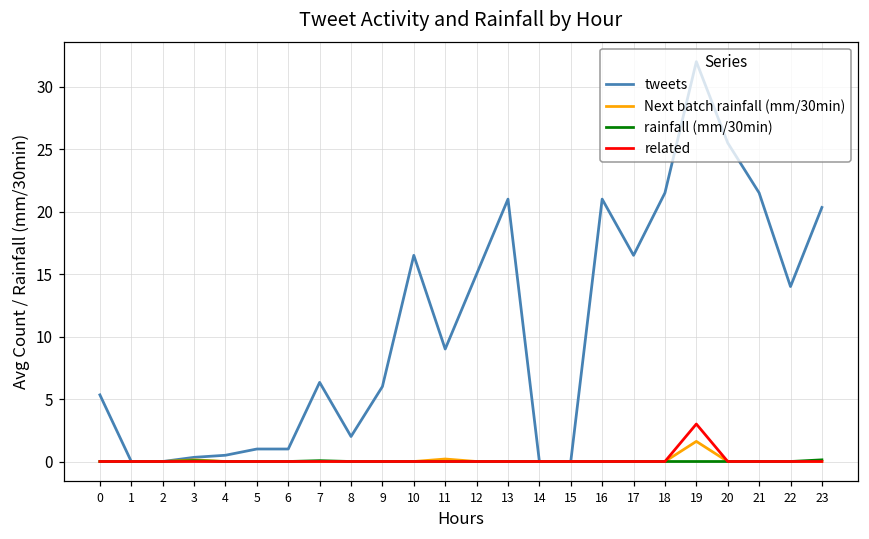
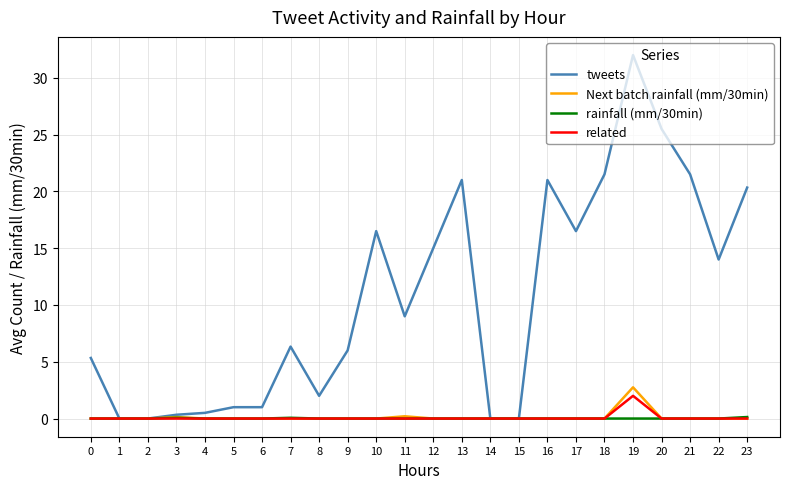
Next batch rainfall (mm/30min), 19: 1.6 -> 2.8
related, 19: 3 -> 2
